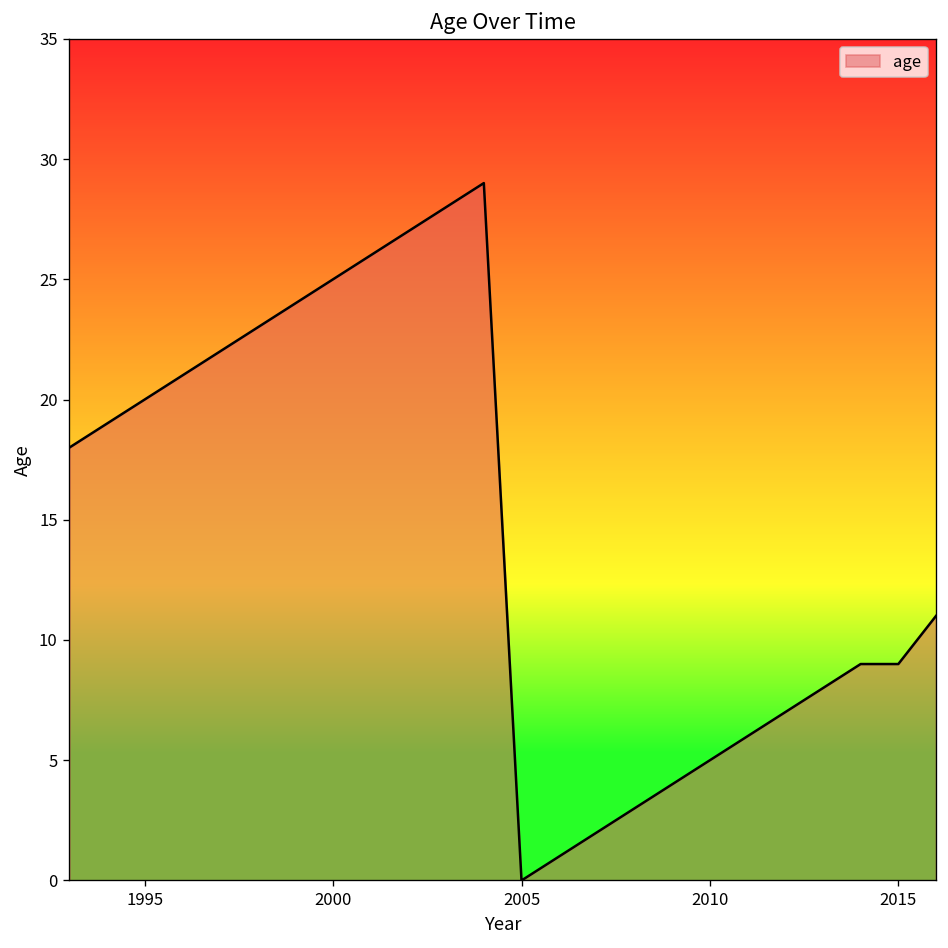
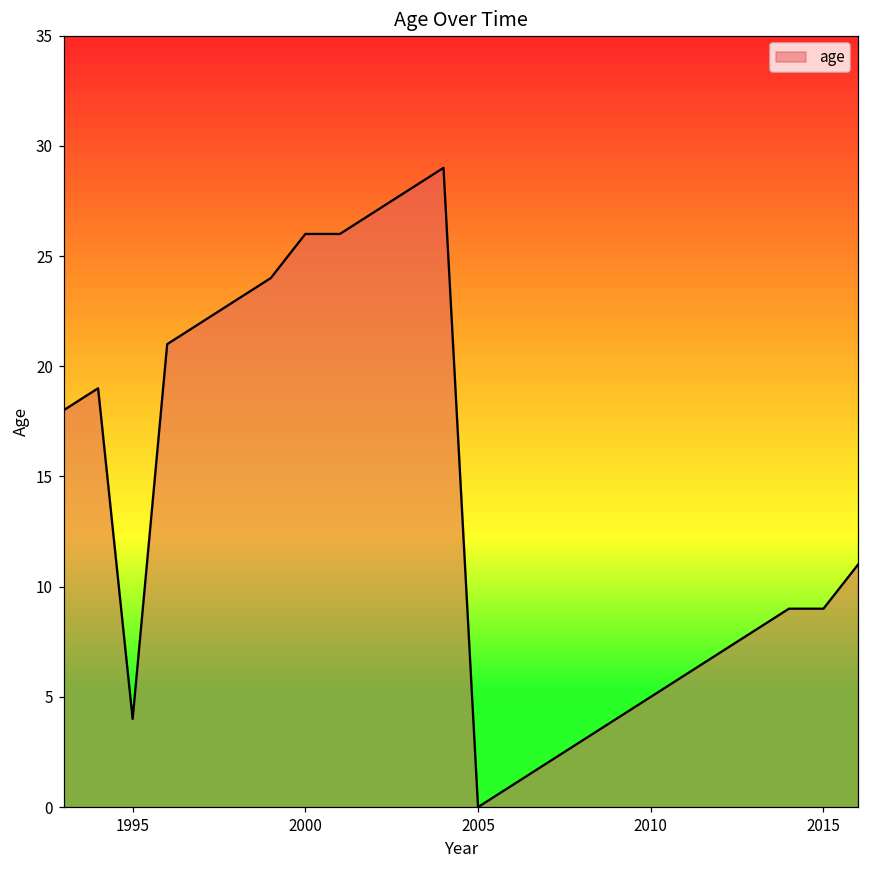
1995: 20 -> 4
2000: 25 -> 26
